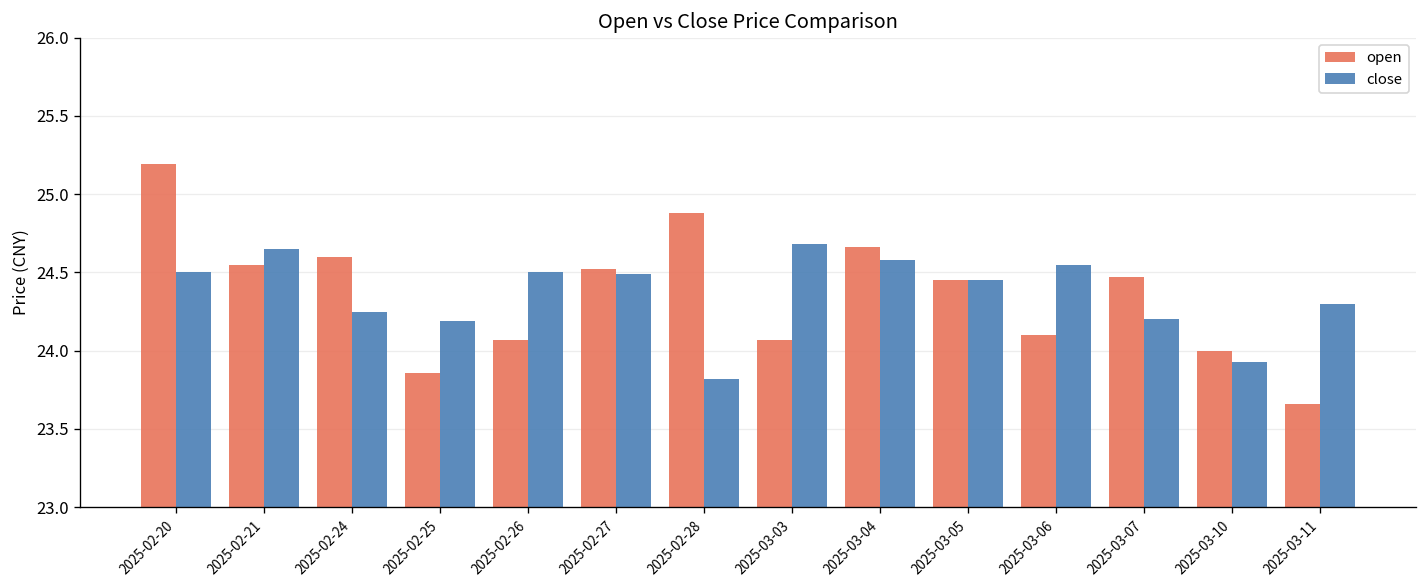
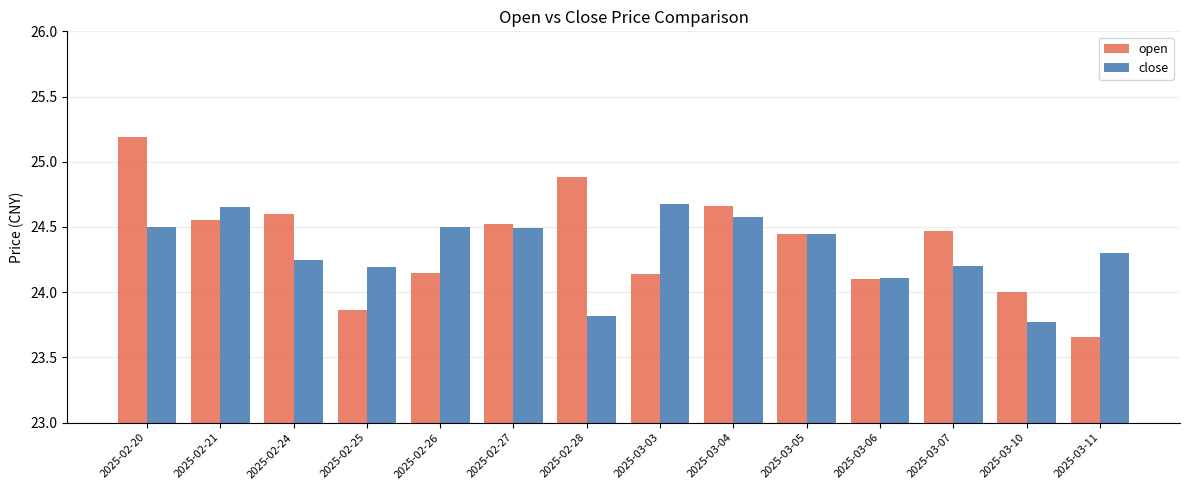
open, 2025-02-26: 24.07 -> 24.15
open, 2025-03-03: 24.07 -> 24.14
close, 2025-03-06: 24.55 -> 24.11
close, 2025-03-10: 23.93 -> 23.77
